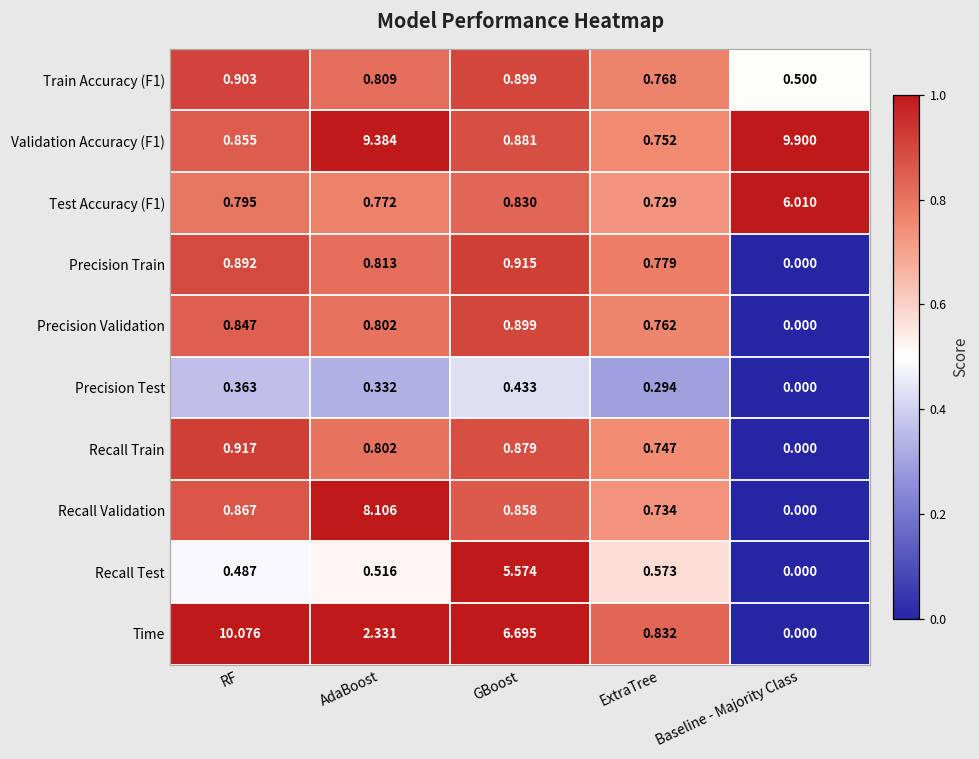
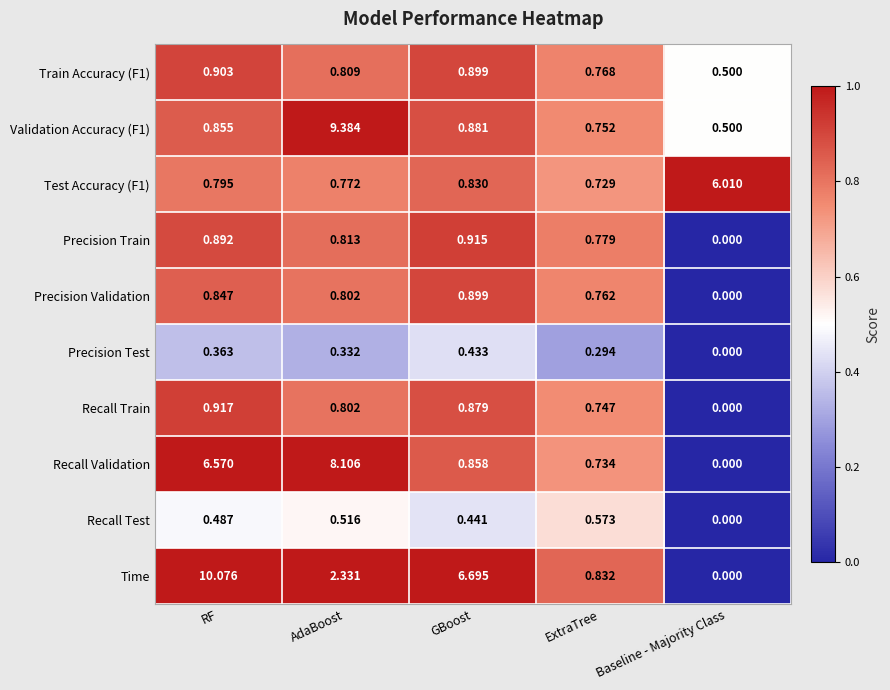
Validation Accuracy (F1), Baseline - Majority Class: 9.900 -> 0.500
Recall Validation, RF: 0.867 -> 6.570
Recall Test, GBoost: 5.574 -> 0.441
